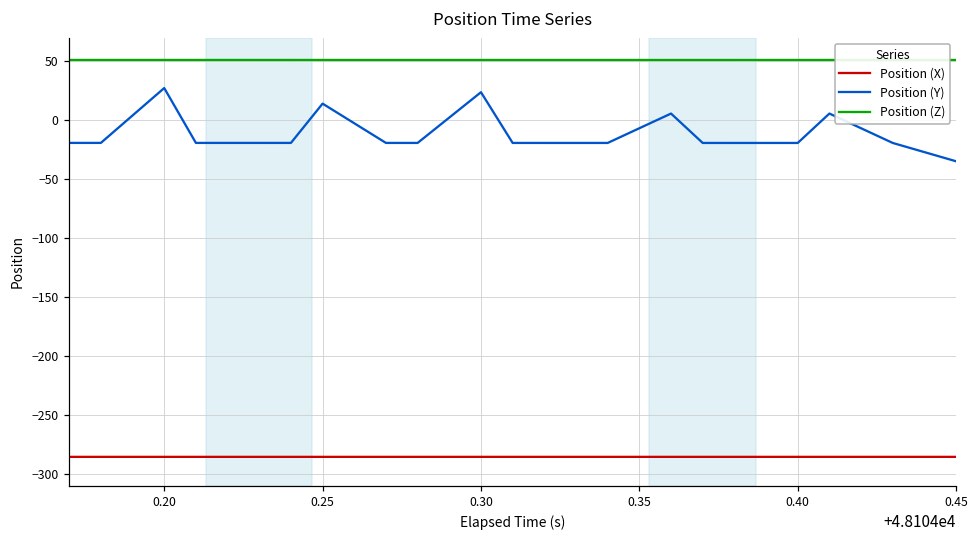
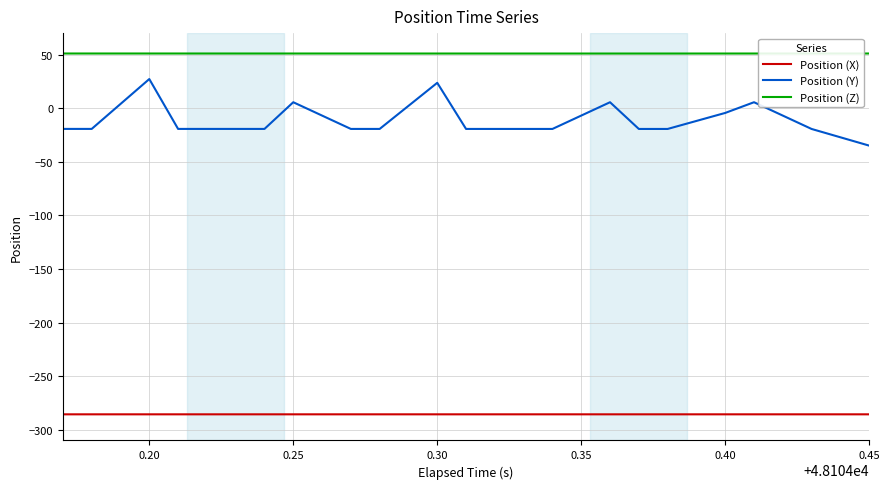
Position (Y), 0.25: 14 -> 6
Position (Y), 0.40: -19 -> -4
